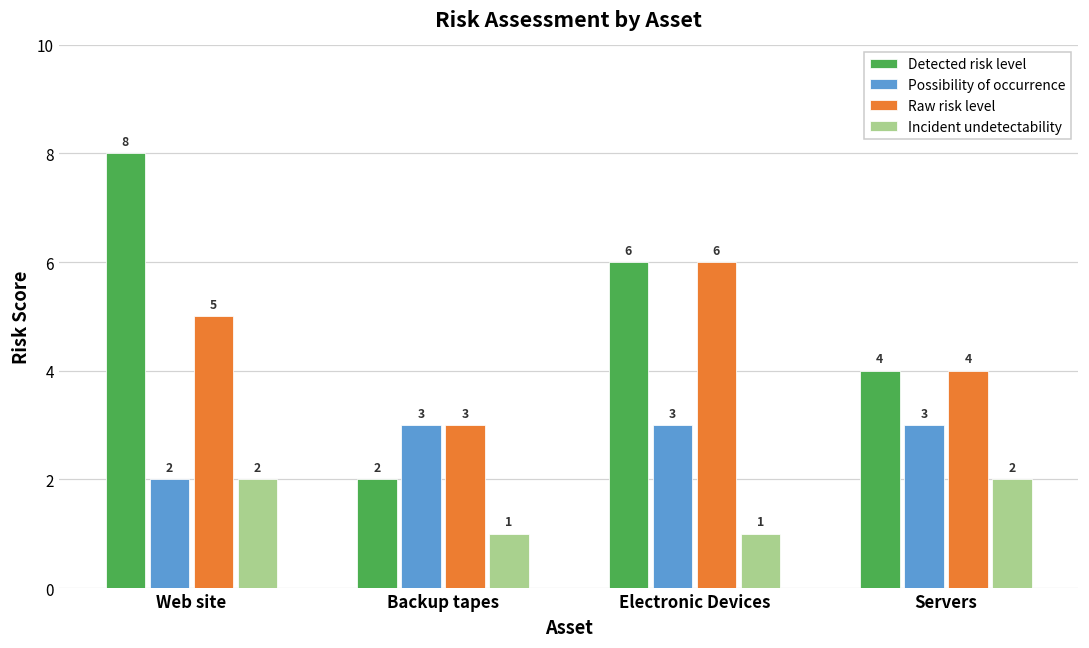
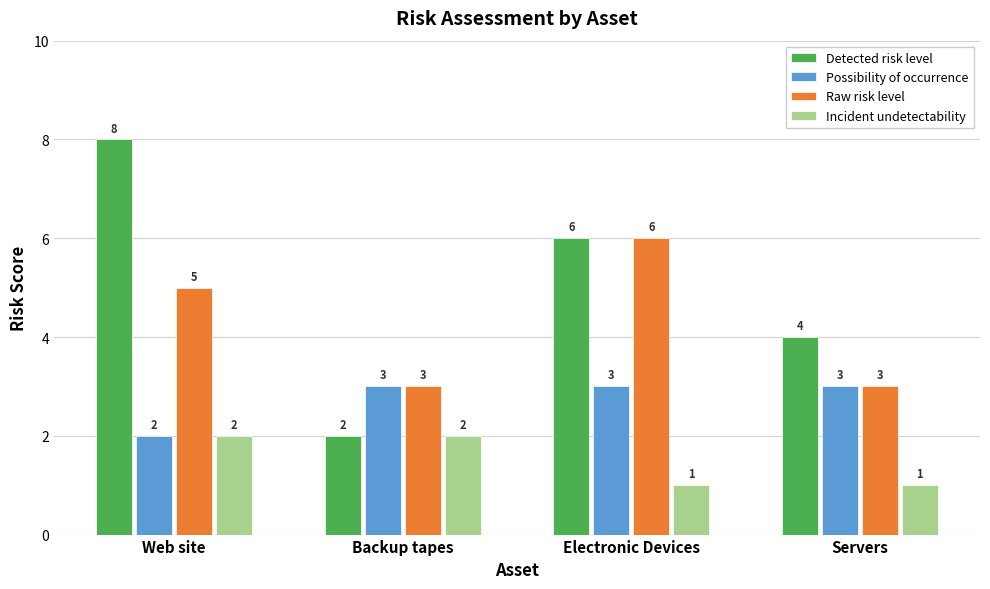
Incident undetectability, Backup tapes: 1 -> 2
Raw risk level, Servers: 4 -> 3
Incident undetectability, Servers: 2 -> 1
